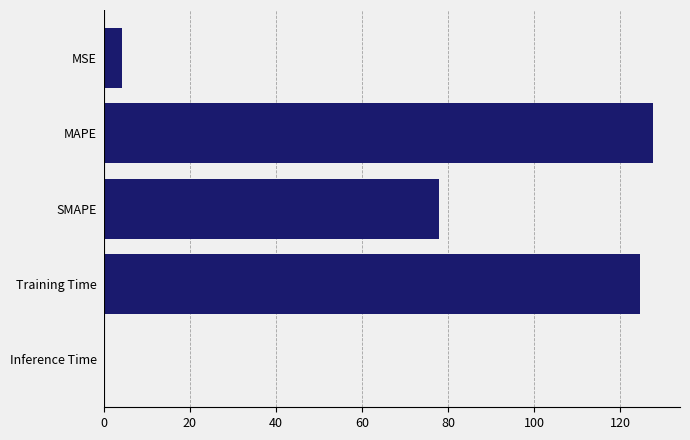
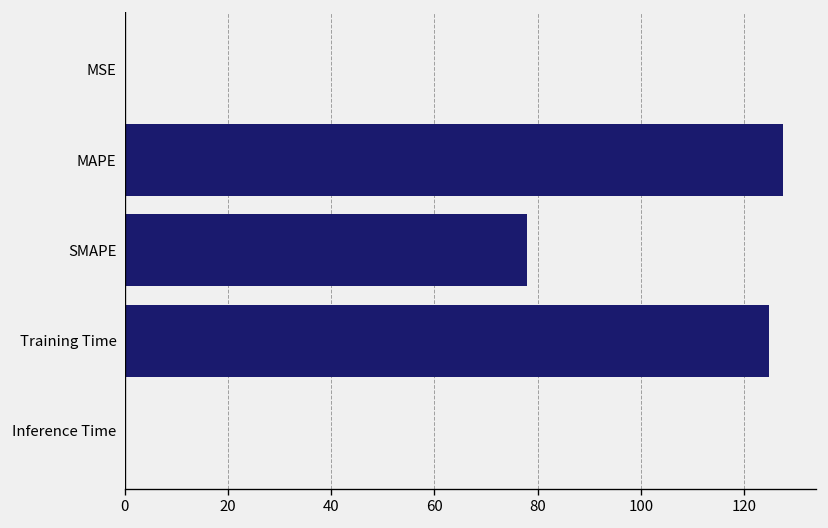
MSE: 4 -> 0
